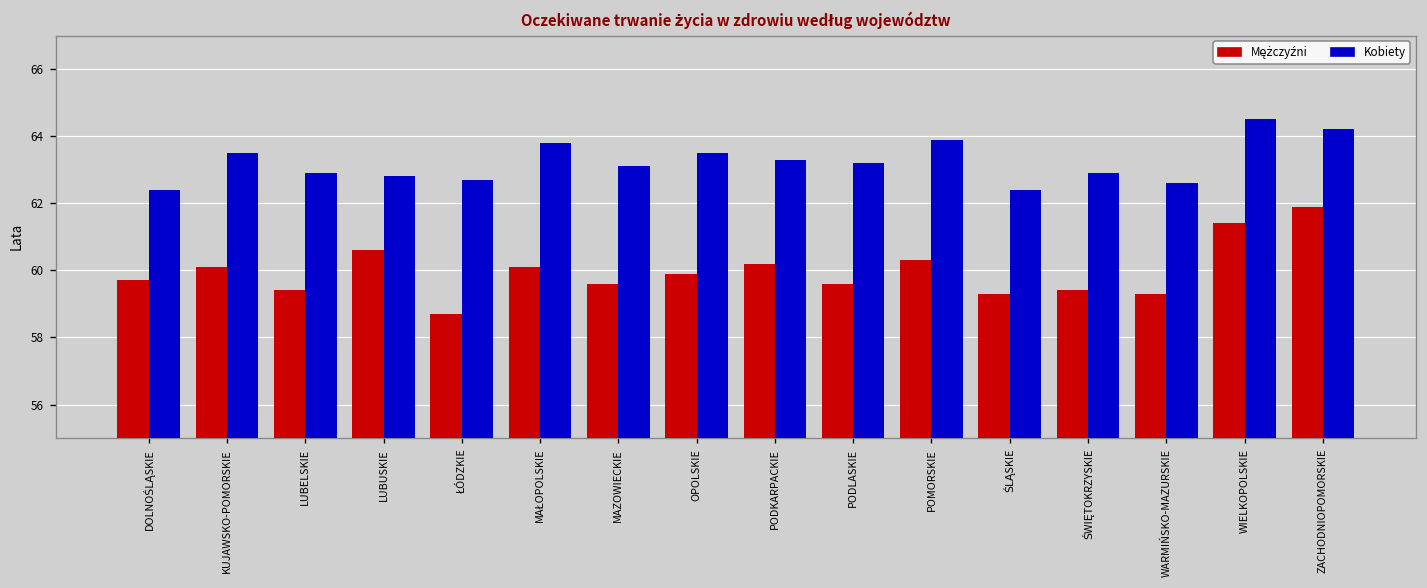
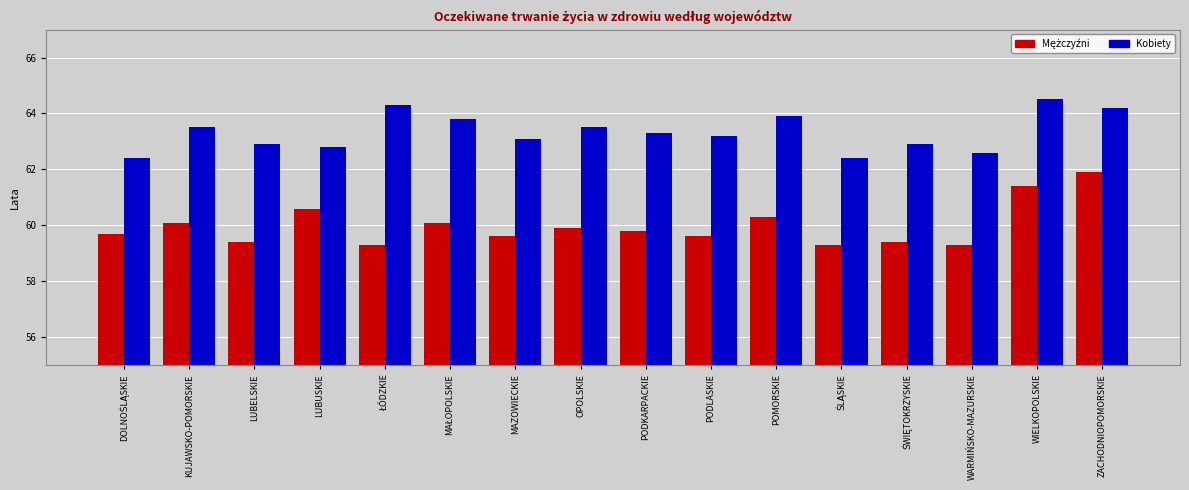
Mężczyźni, ŁÓDZKIE: 58.7 -> 59.3
Kobiety, ŁÓDZKIE: 62.7 -> 64.3
Mężczyźni, PODKARPACKIE: 60.2 -> 59.8
